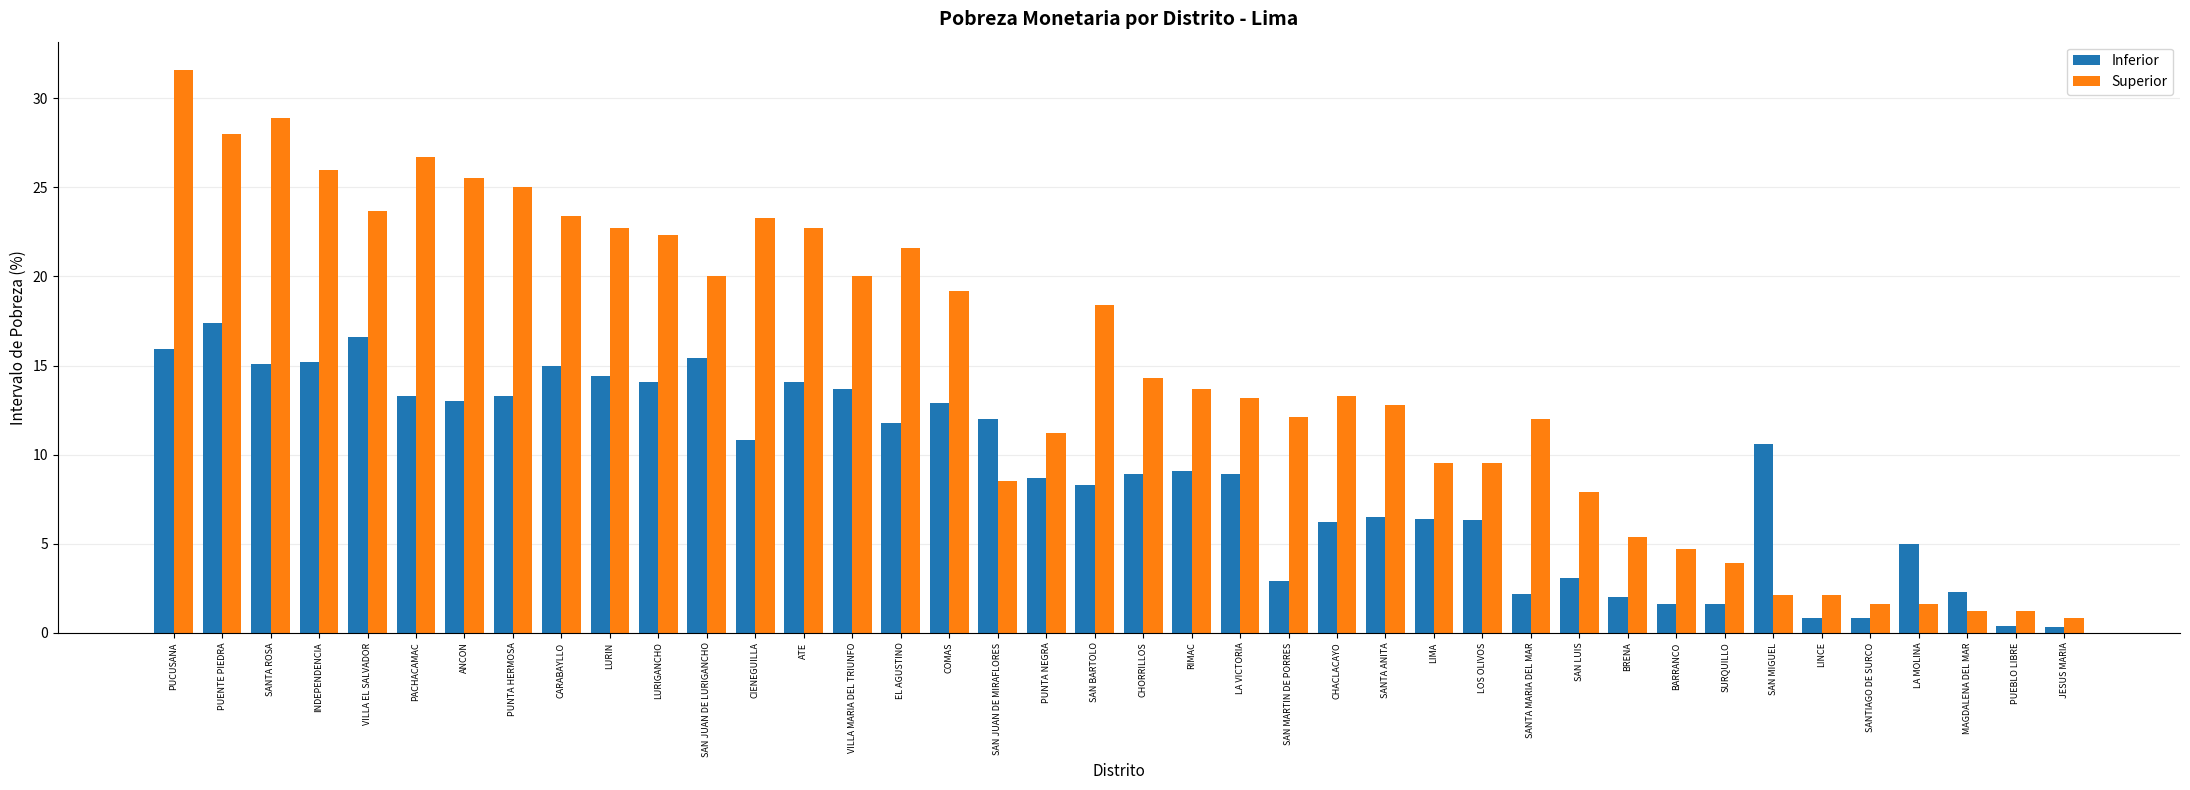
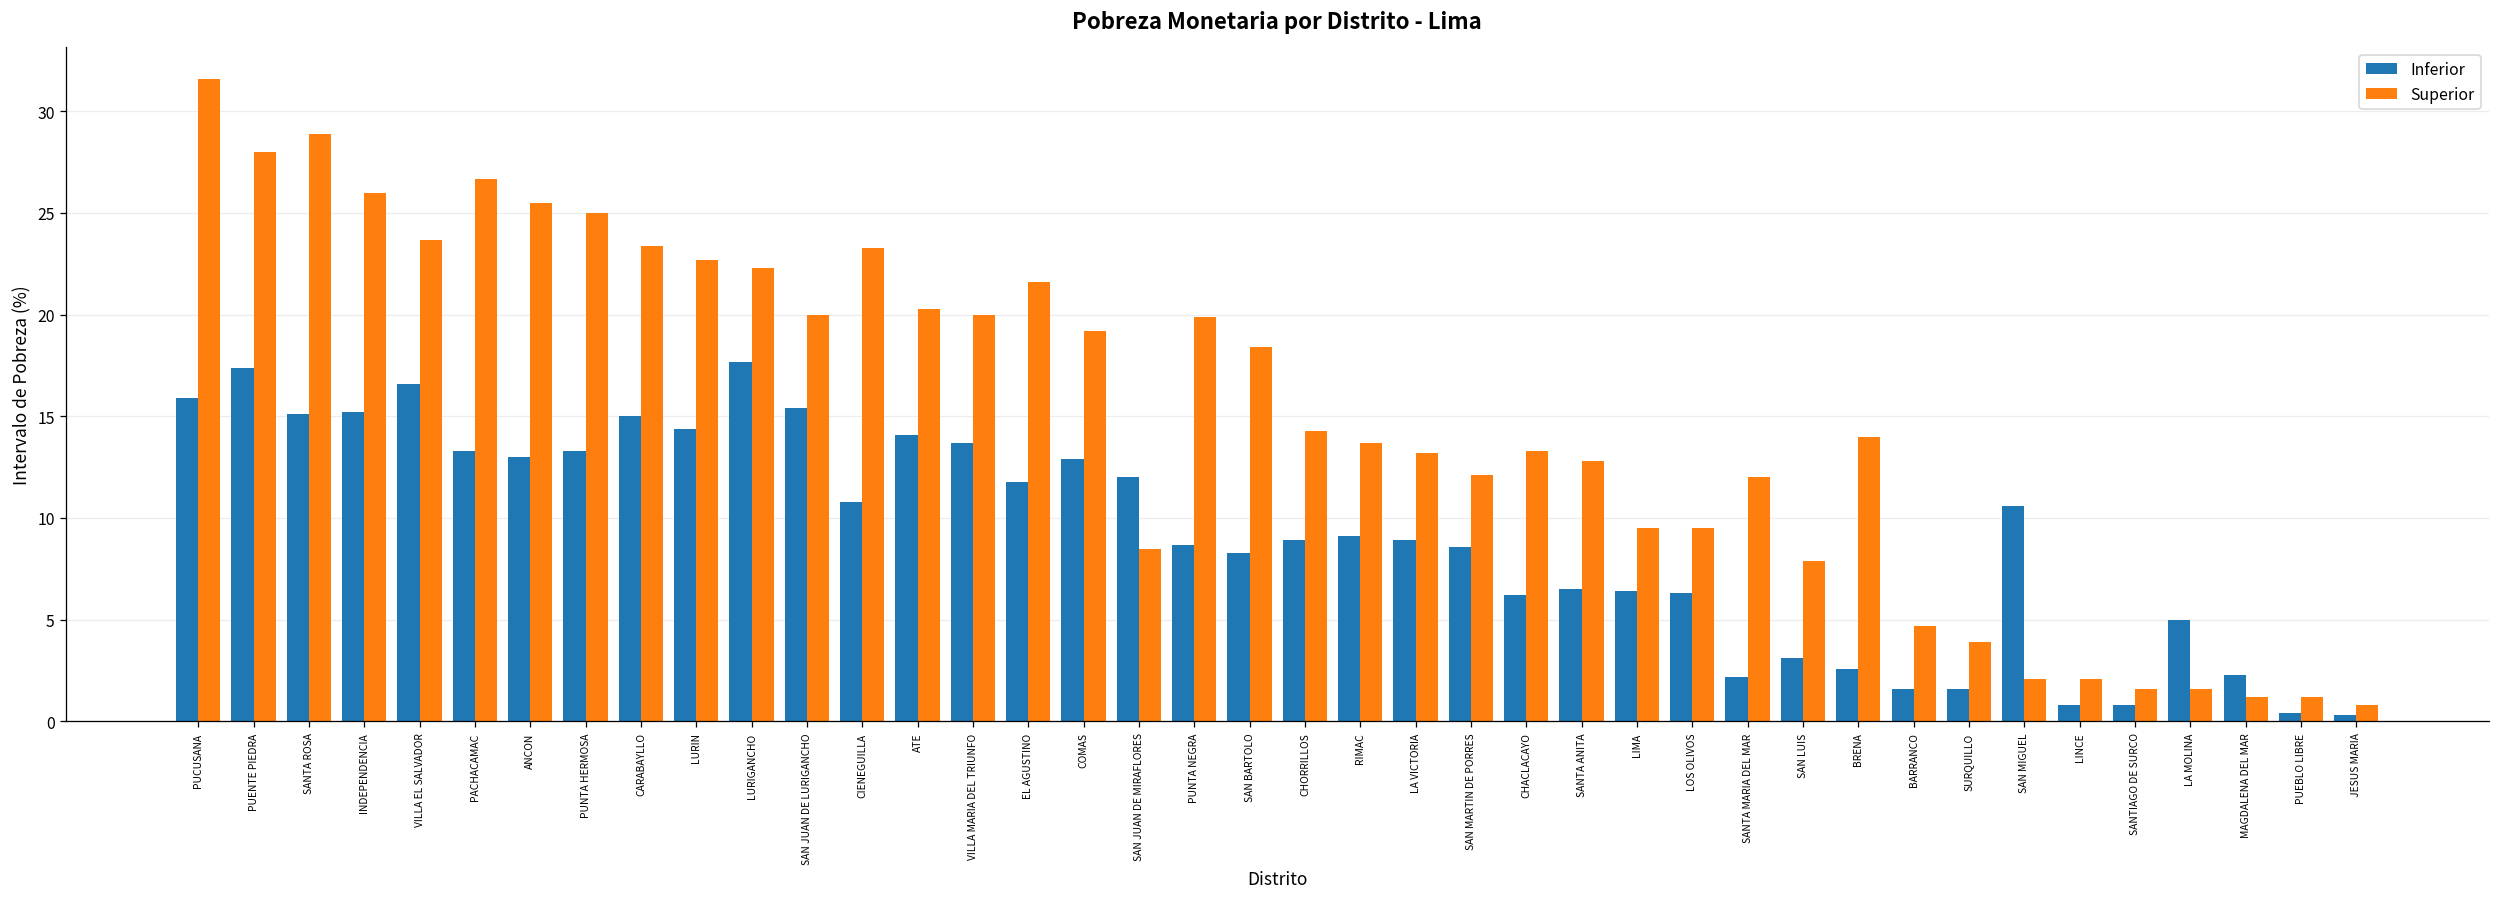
Inferior, LURIGANCHO: 14.1 -> 17.7
Superior, ATE: 22.7 -> 20.3
Superior, PUNTA NEGRA: 11.2 -> 19.9
Inferior, SAN MARTIN DE PORRES: 2.9 -> 8.6
Inferior, BRENA: 2.0 -> 2.6
Superior, BRENA: 5.4 -> 14.0
